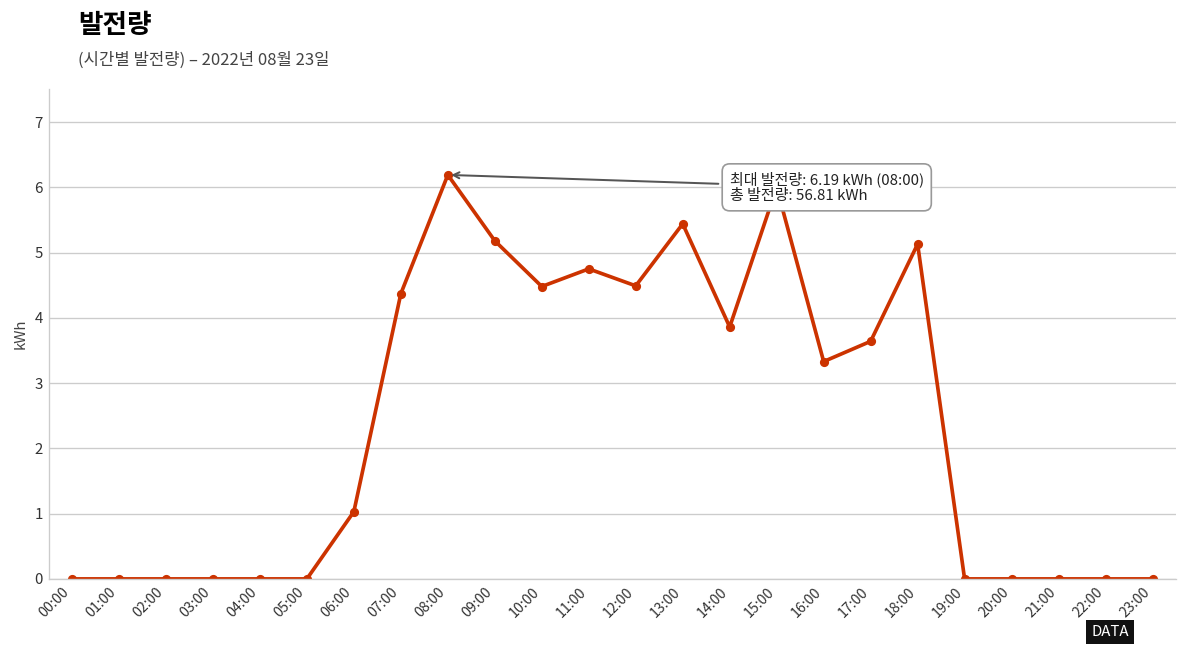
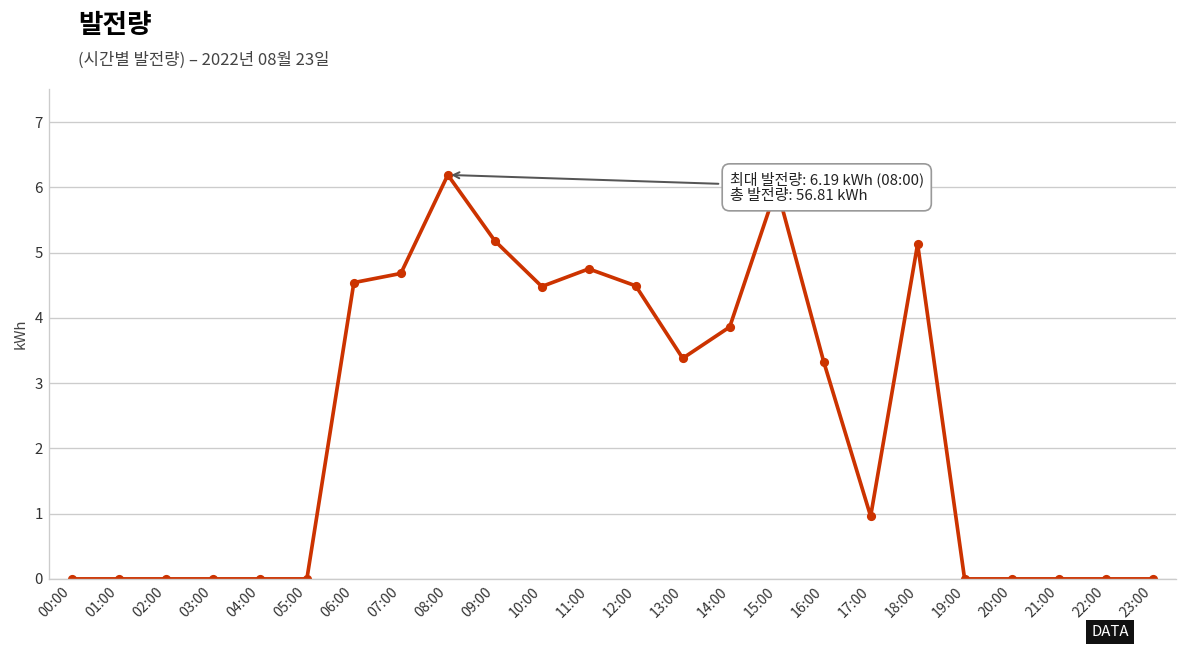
06:00: 1.0 -> 4.5
07:00: 4.4 -> 4.7
13:00: 5.4 -> 3.4
17:00: 3.6 -> 1.0
